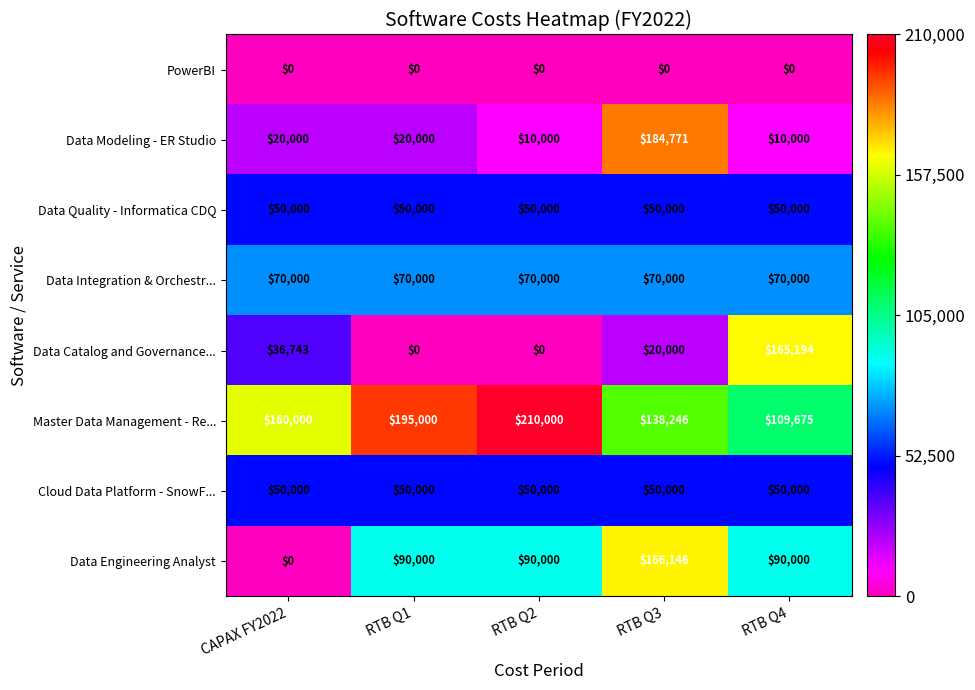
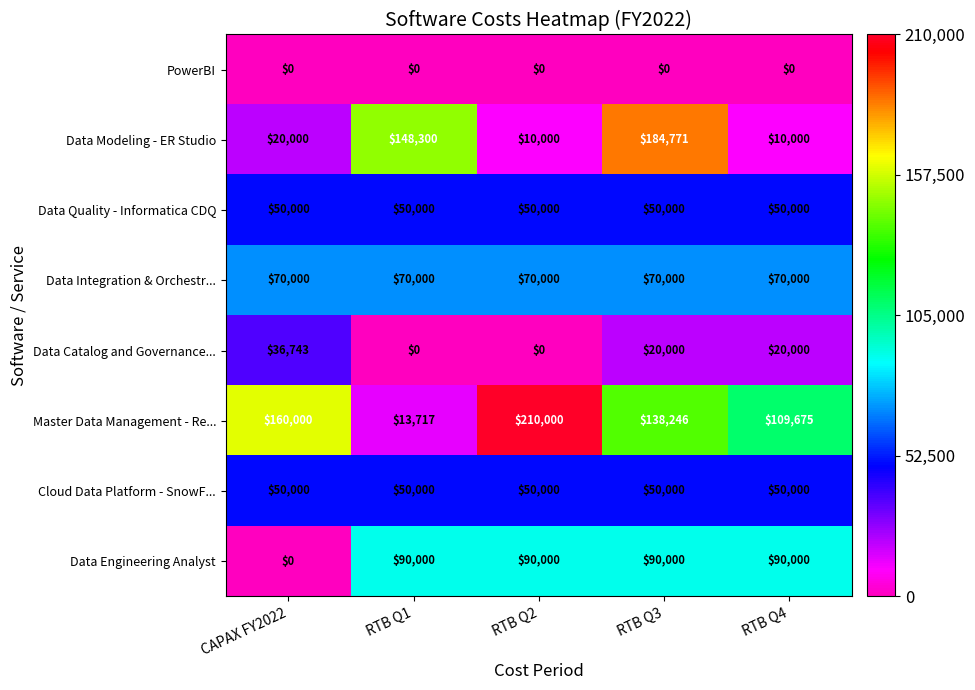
Data Modeling - ER Studio, RTB Q1: $20,000 -> $148,300
Data Catalog and Governance..., RTB Q4: $165,194 -> $20,000
Master Data Management - Re..., RTB Q1: $195,000 -> $13,717
Data Engineering Analyst, RTB Q3: $166,146 -> $90,000
